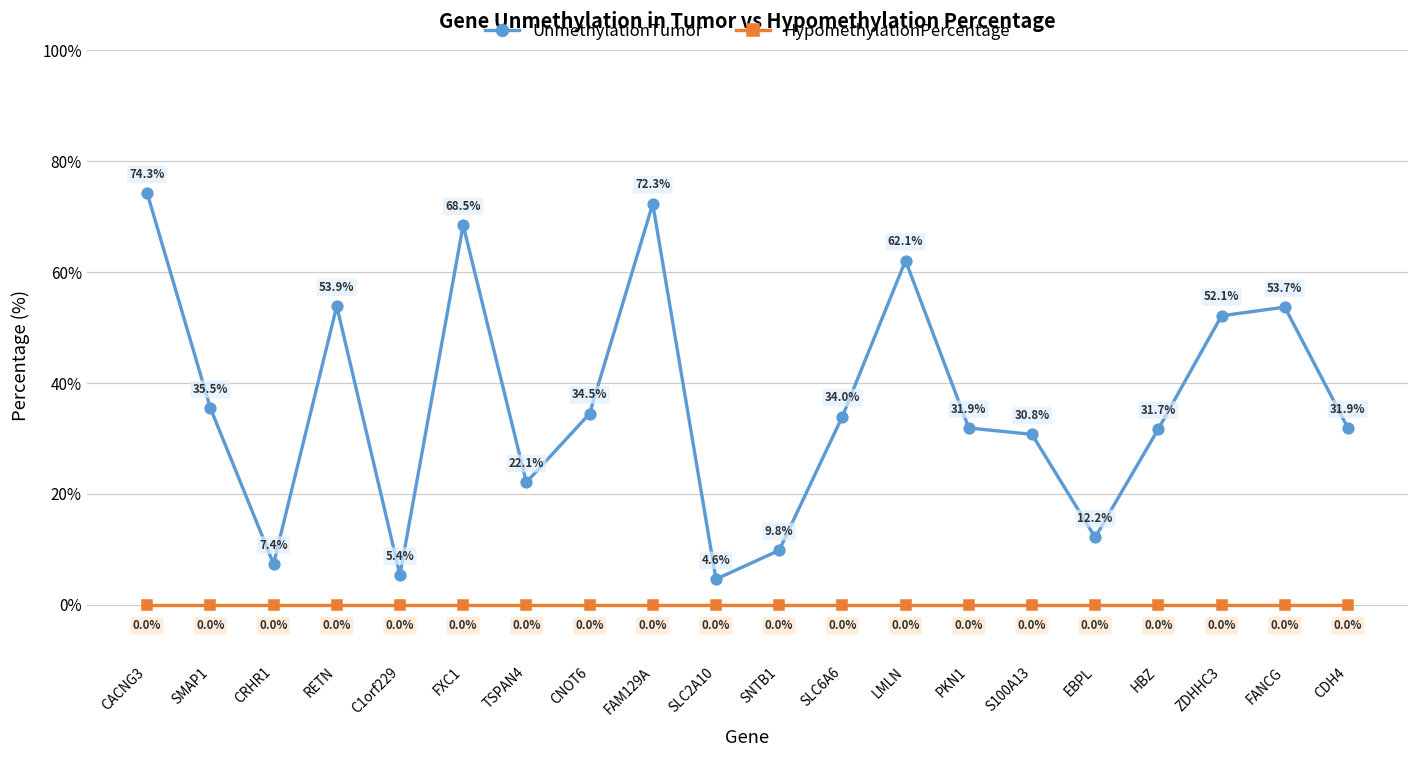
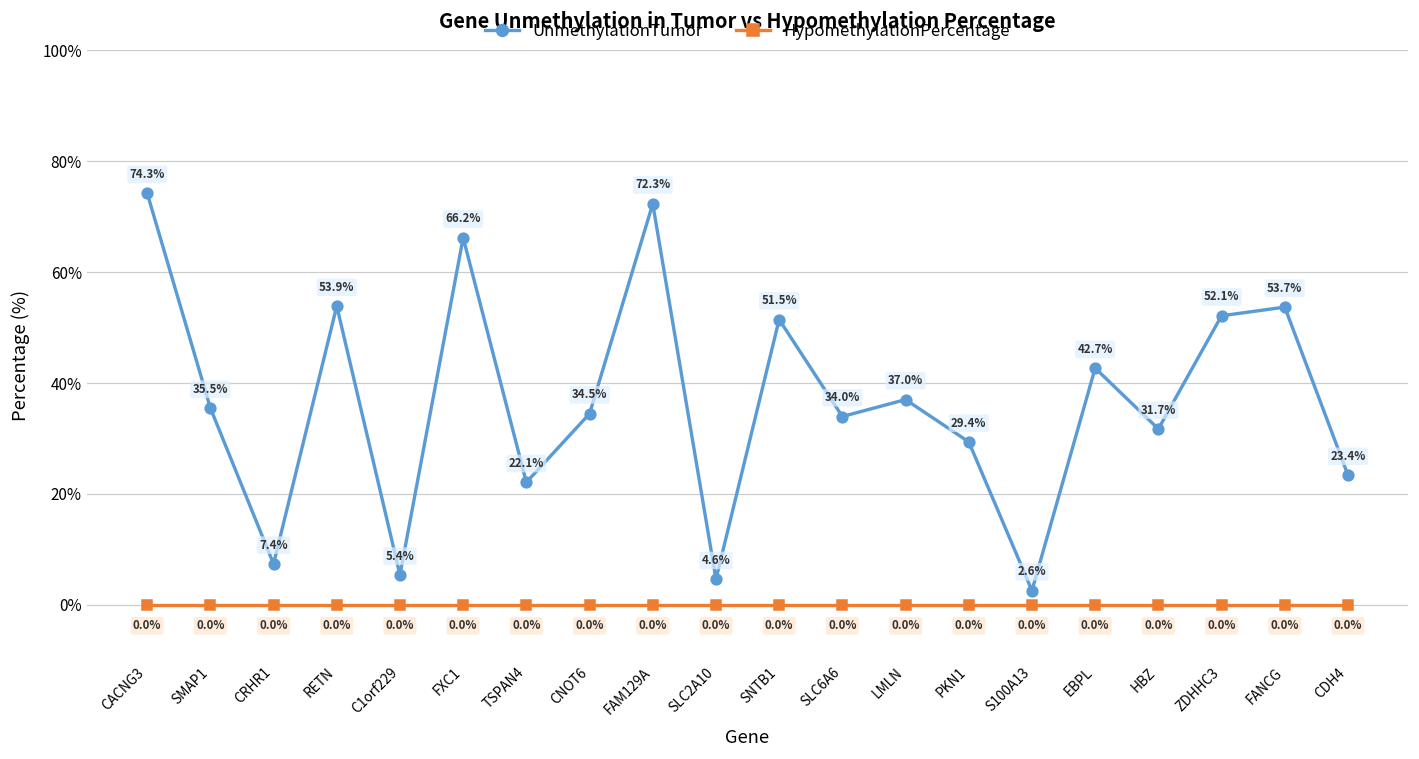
UnmethylationTumor, FXC1: 68.5% -> 66.2%
UnmethylationTumor, SNTB1: 9.8% -> 51.5%
UnmethylationTumor, LMLN: 62.1% -> 37.0%
UnmethylationTumor, PKN1: 31.9% -> 29.4%
UnmethylationTumor, S100A13: 30.8% -> 2.6%
UnmethylationTumor, EBPL: 12.2% -> 42.7%
UnmethylationTumor, CDH4: 31.9% -> 23.4%
